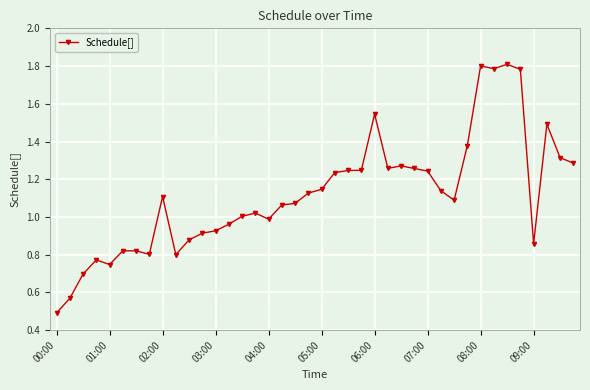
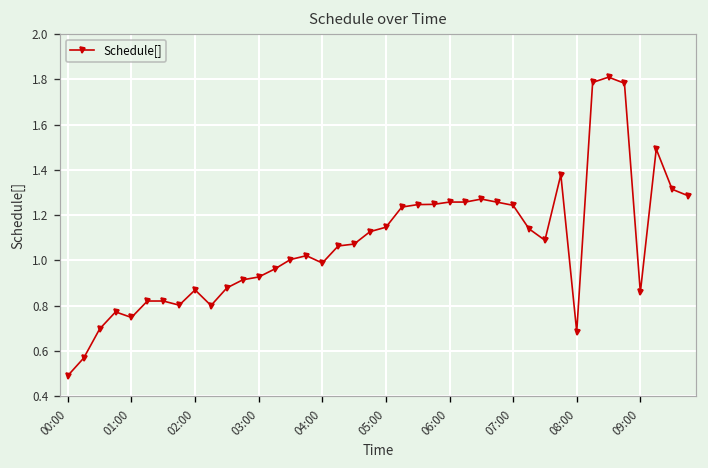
02:00: 1.11 -> 0.87
06:00: 1.55 -> 1.26
08:00: 1.80 -> 0.68
